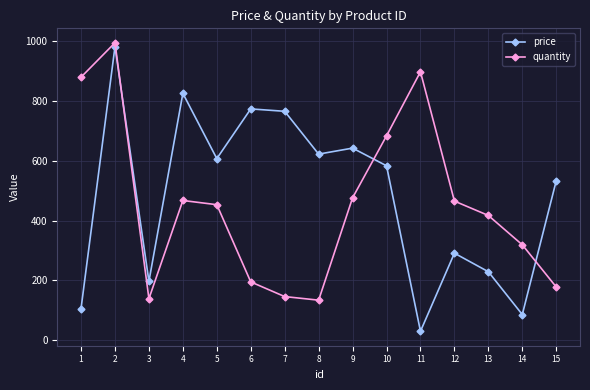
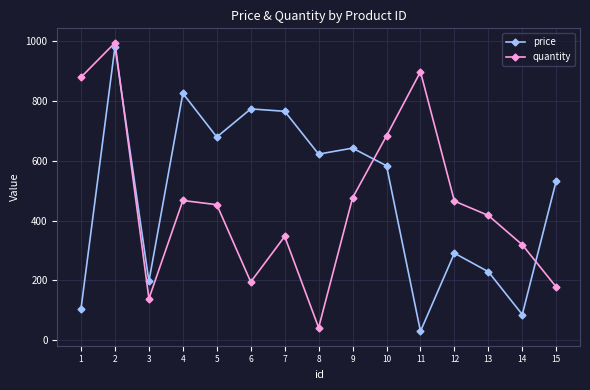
price, 5: 610 -> 680
quantity, 7: 150 -> 350
quantity, 8: 130 -> 40
